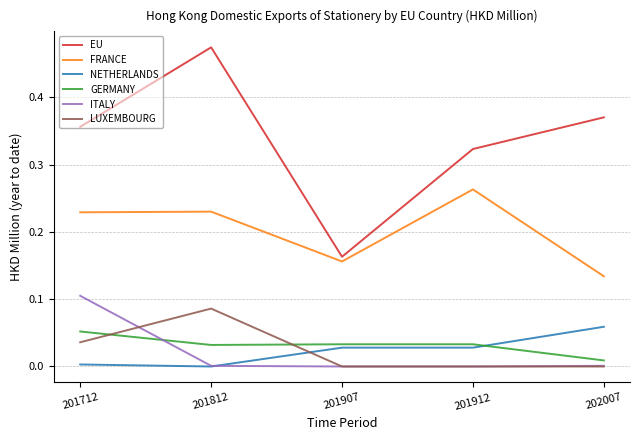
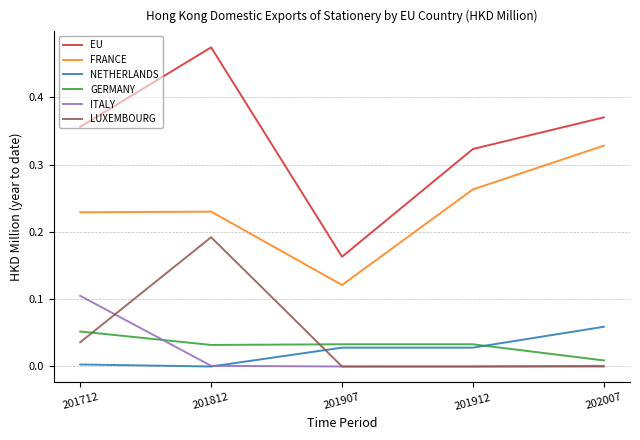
LUXEMBOURG, 201812: 0.09 -> 0.19
FRANCE, 201907: 0.16 -> 0.12
FRANCE, 202007: 0.13 -> 0.33
